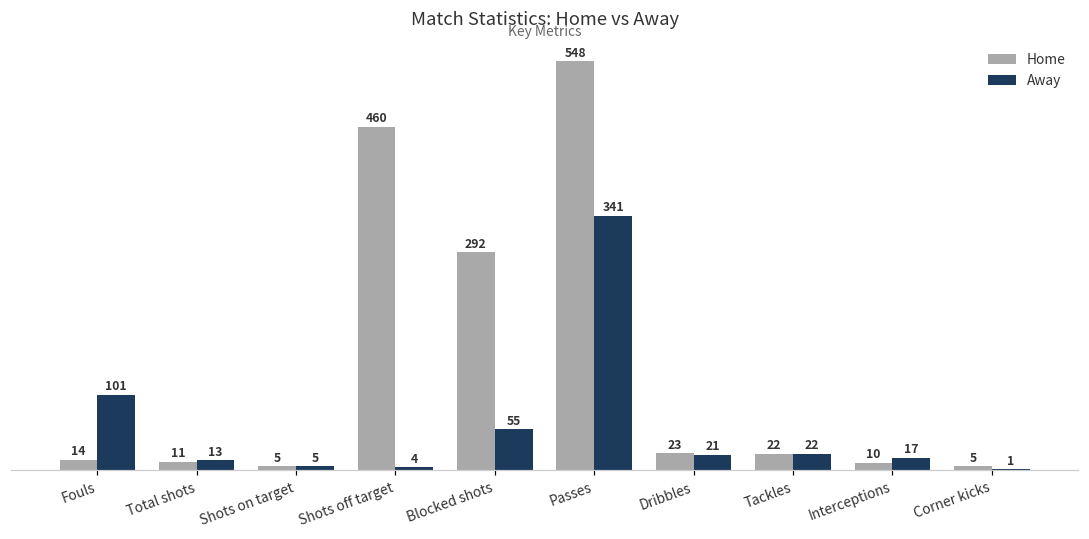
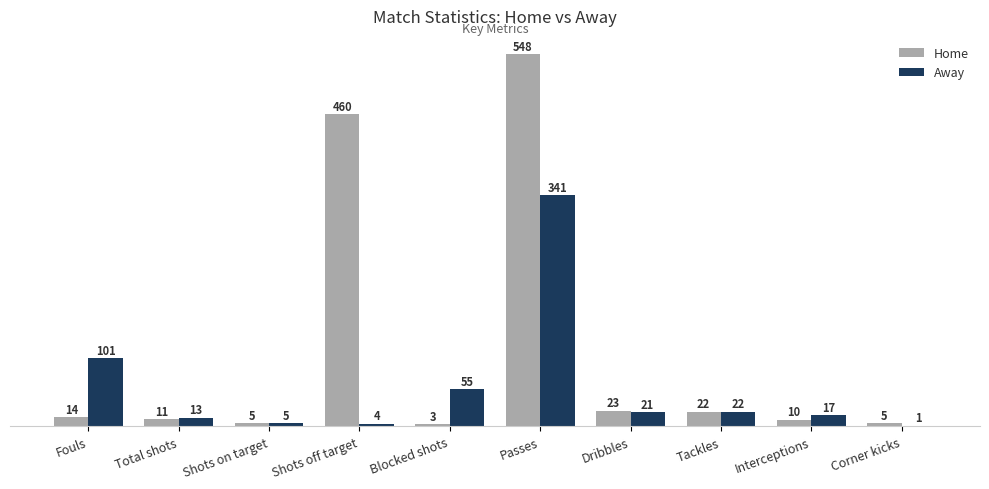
Home, Blocked shots: 292 -> 3
